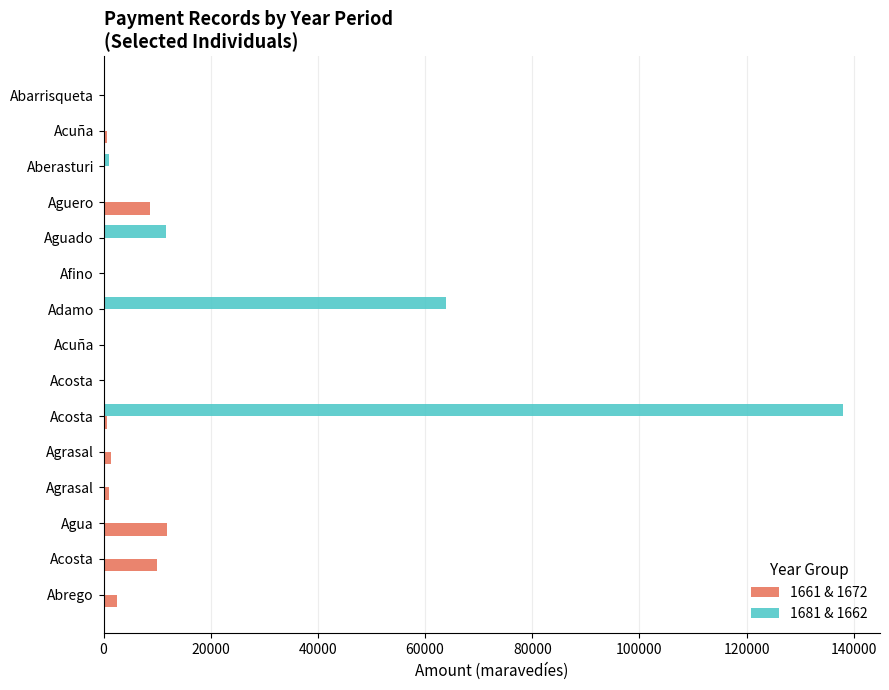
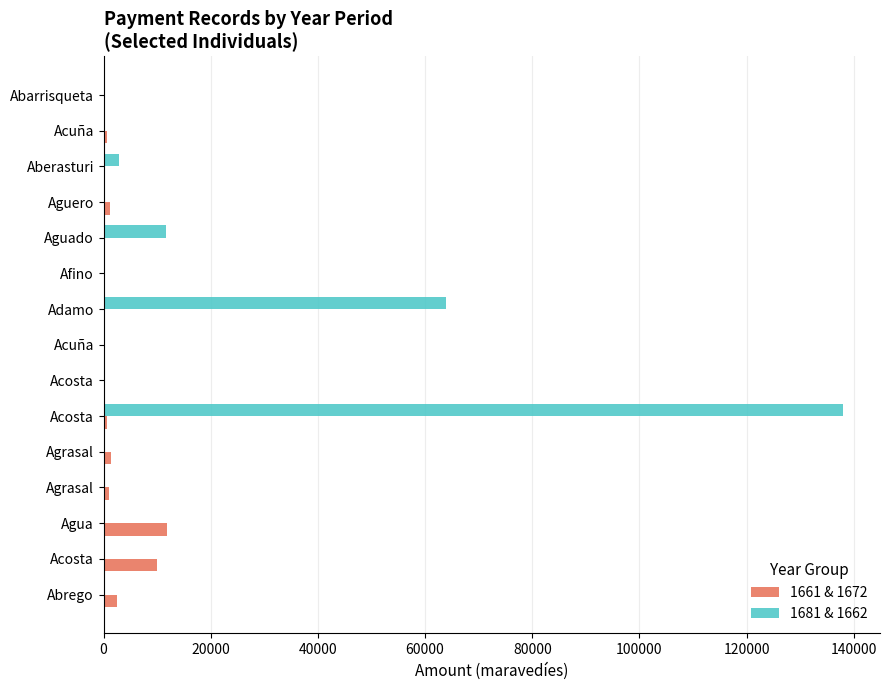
1681 & 1662, Aberasturi: 1000 -> 3000
1661 & 1672, Aguero: 9000 -> 1000
